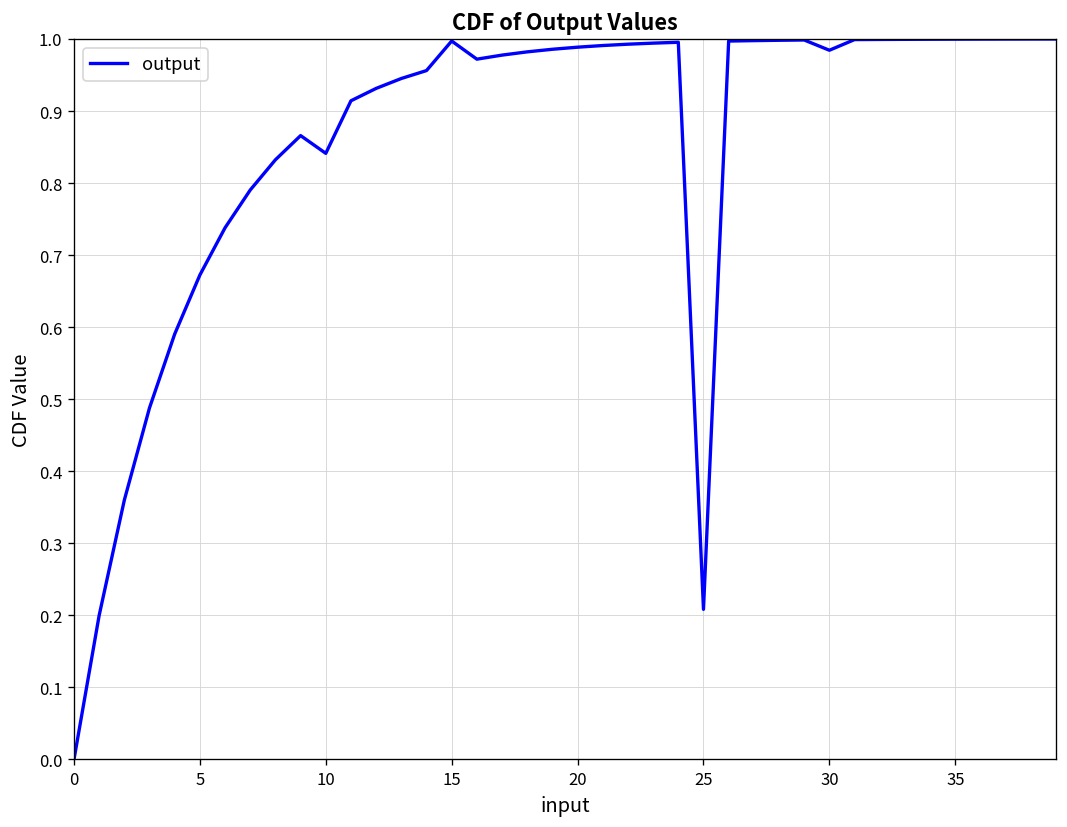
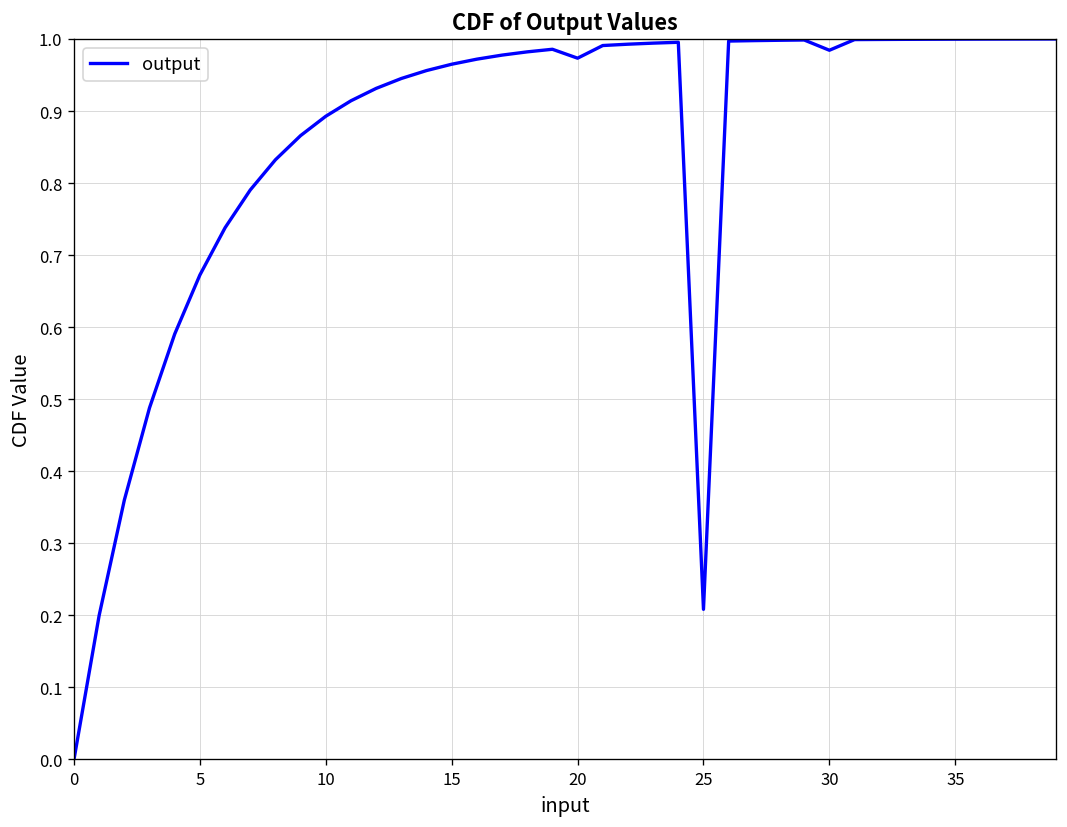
10: 0.84 -> 0.89
15: 1.00 -> 0.96
20: 0.99 -> 0.97
